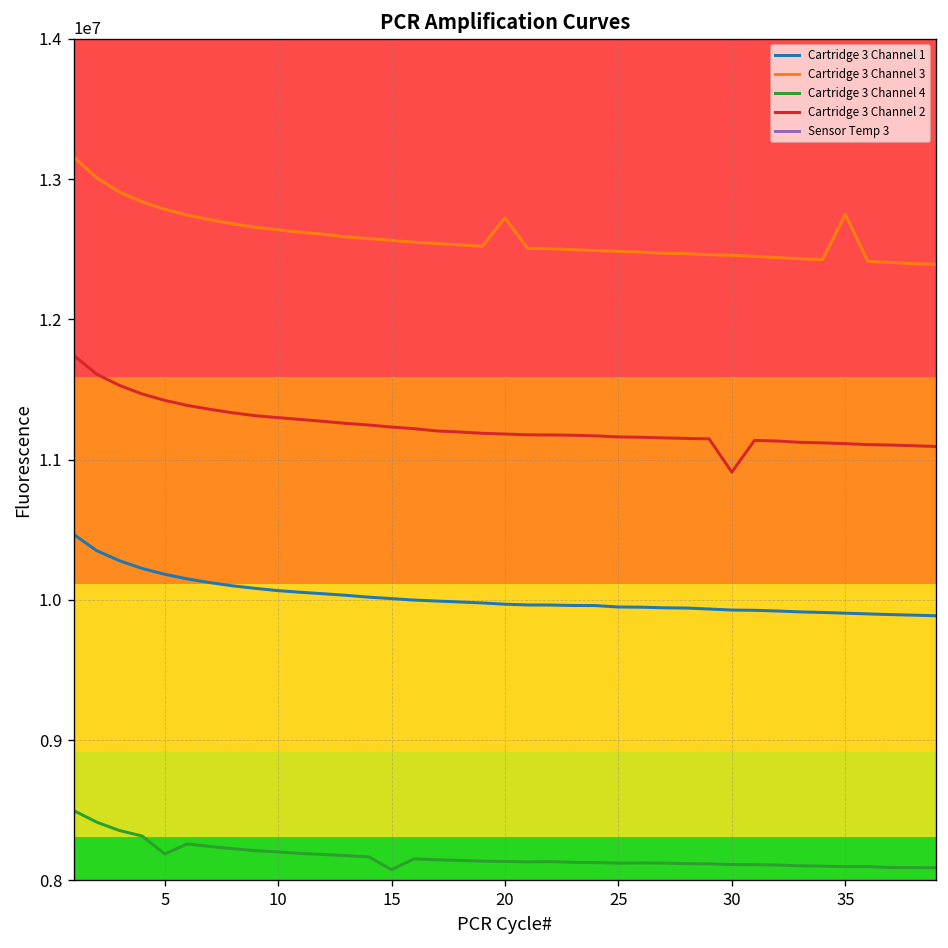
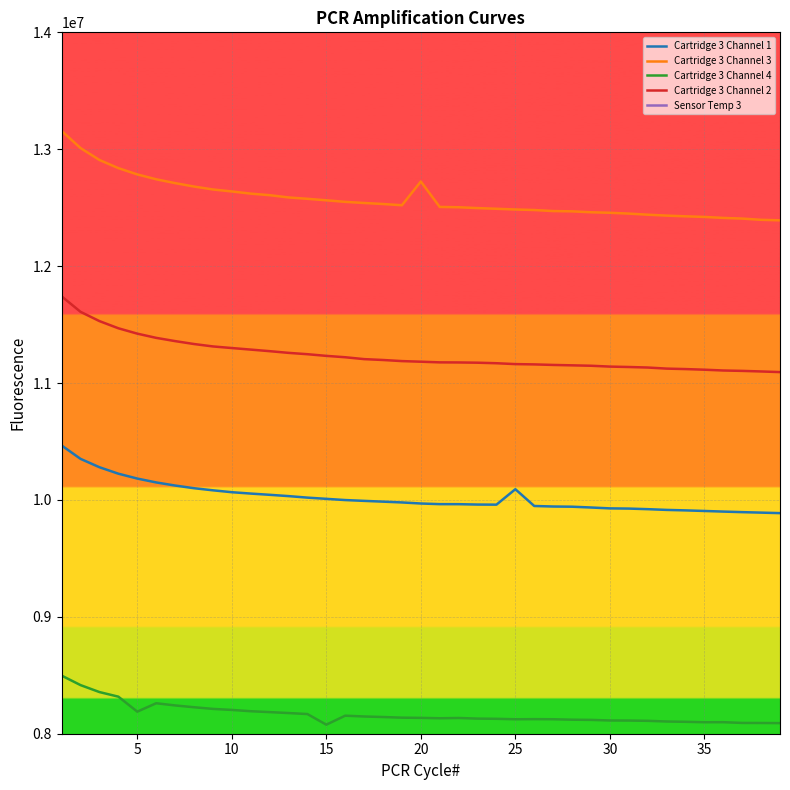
Cartridge 3 Channel 1, 25: 9950000 -> 10090000
Cartridge 3 Channel 2, 30: 10910000 -> 11140000
Cartridge 3 Channel 3, 35: 12750000 -> 12420000
